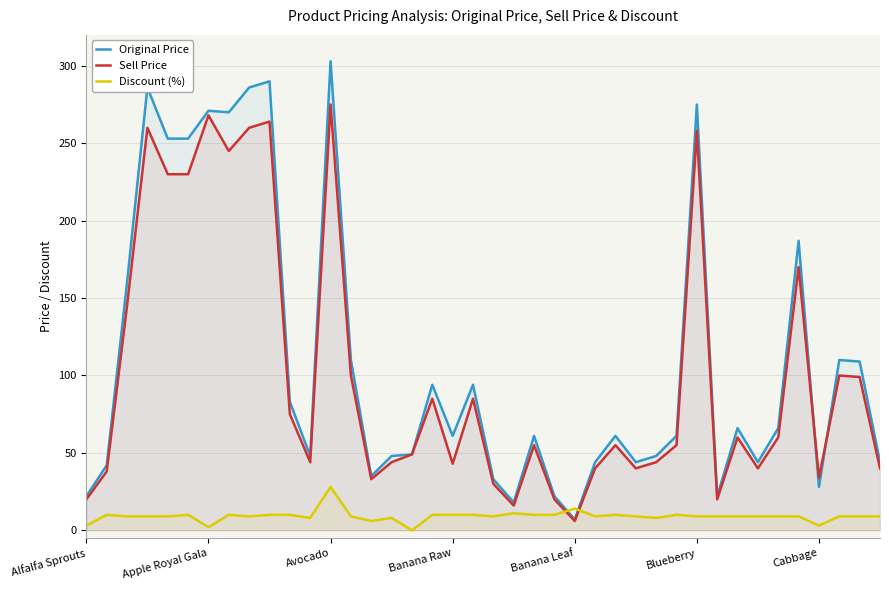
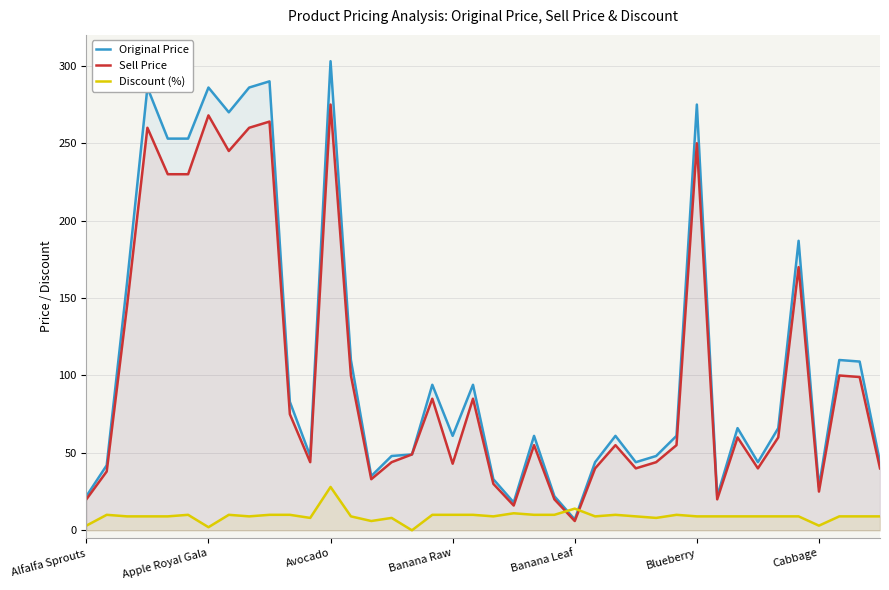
Original Price, Apple Royal Gala: 271 -> 286
Sell Price, Blueberry: 258 -> 250
Sell Price, Cabbage: 34 -> 25
